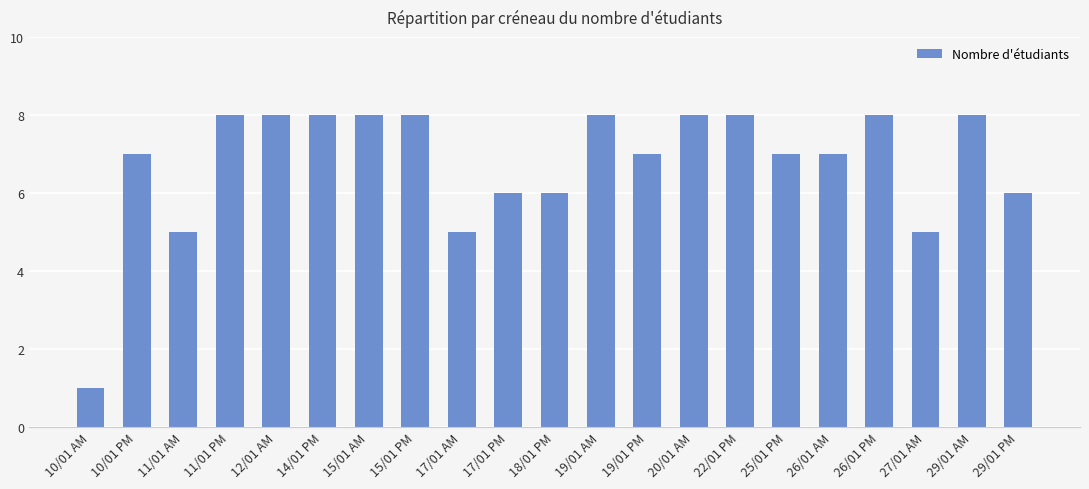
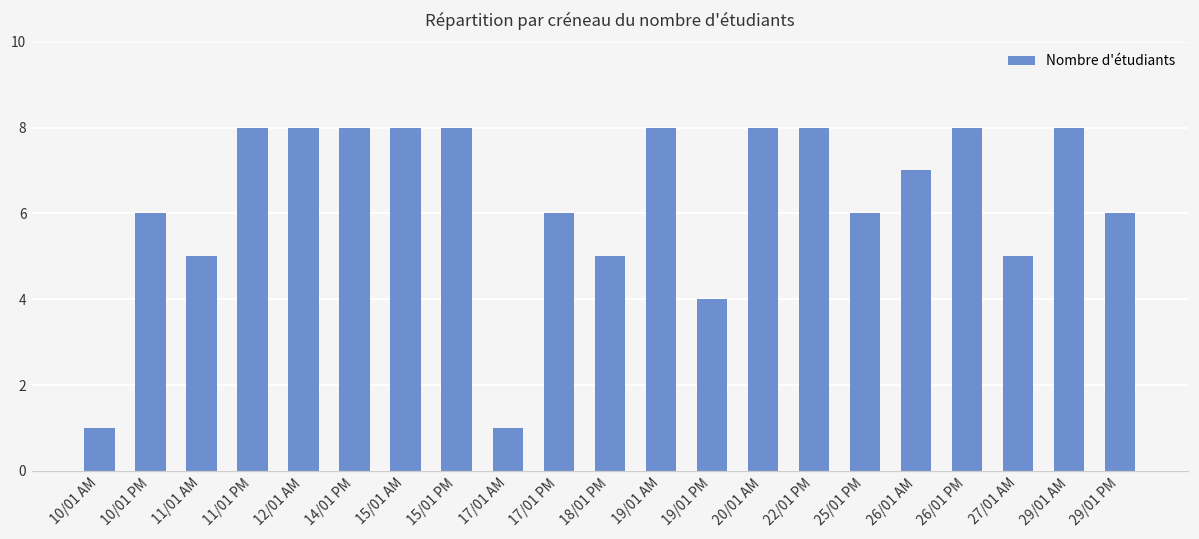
10/01 PM: 7 -> 6
17/01 AM: 5 -> 1
18/01 PM: 6 -> 5
19/01 PM: 7 -> 4
25/01 PM: 7 -> 6
